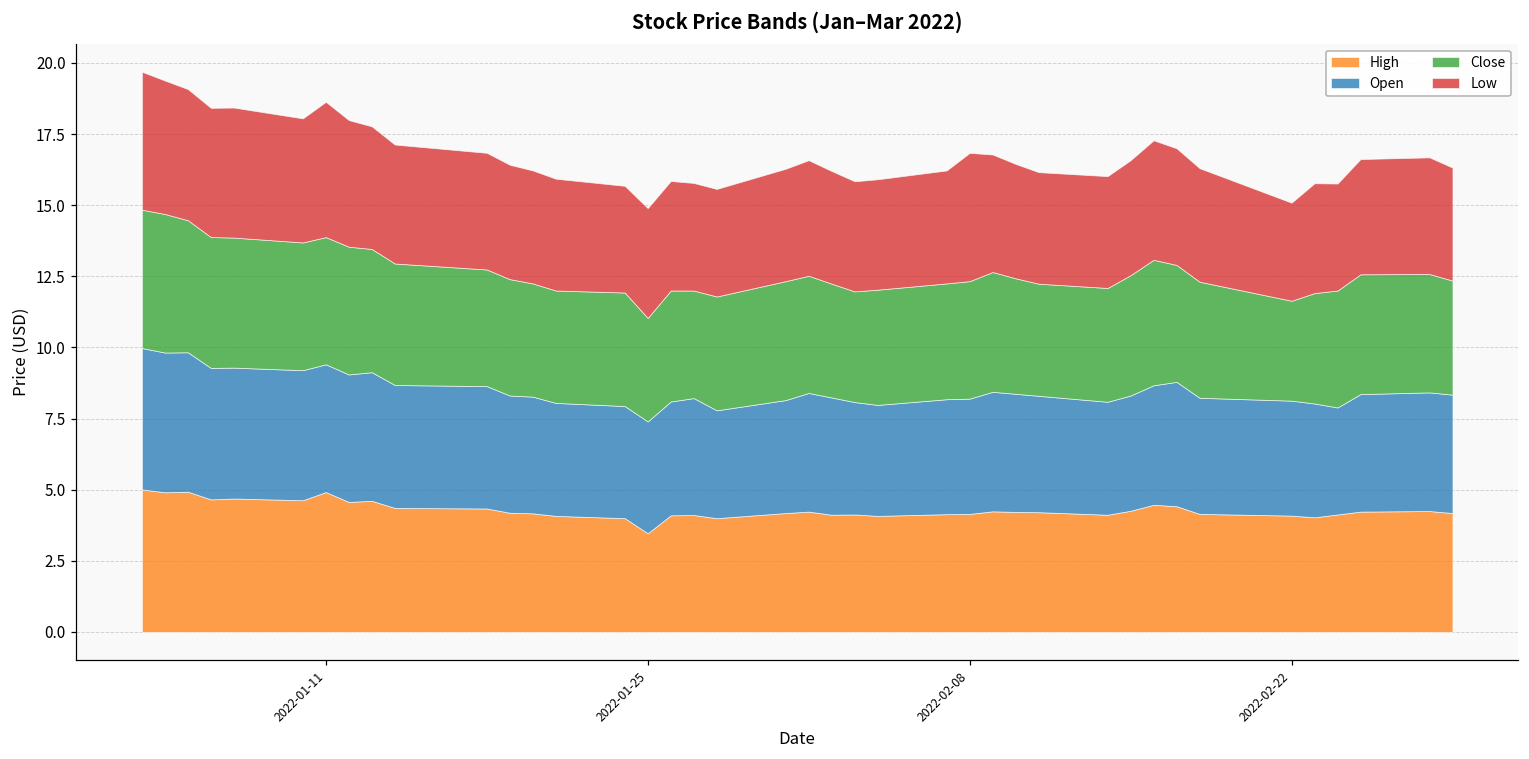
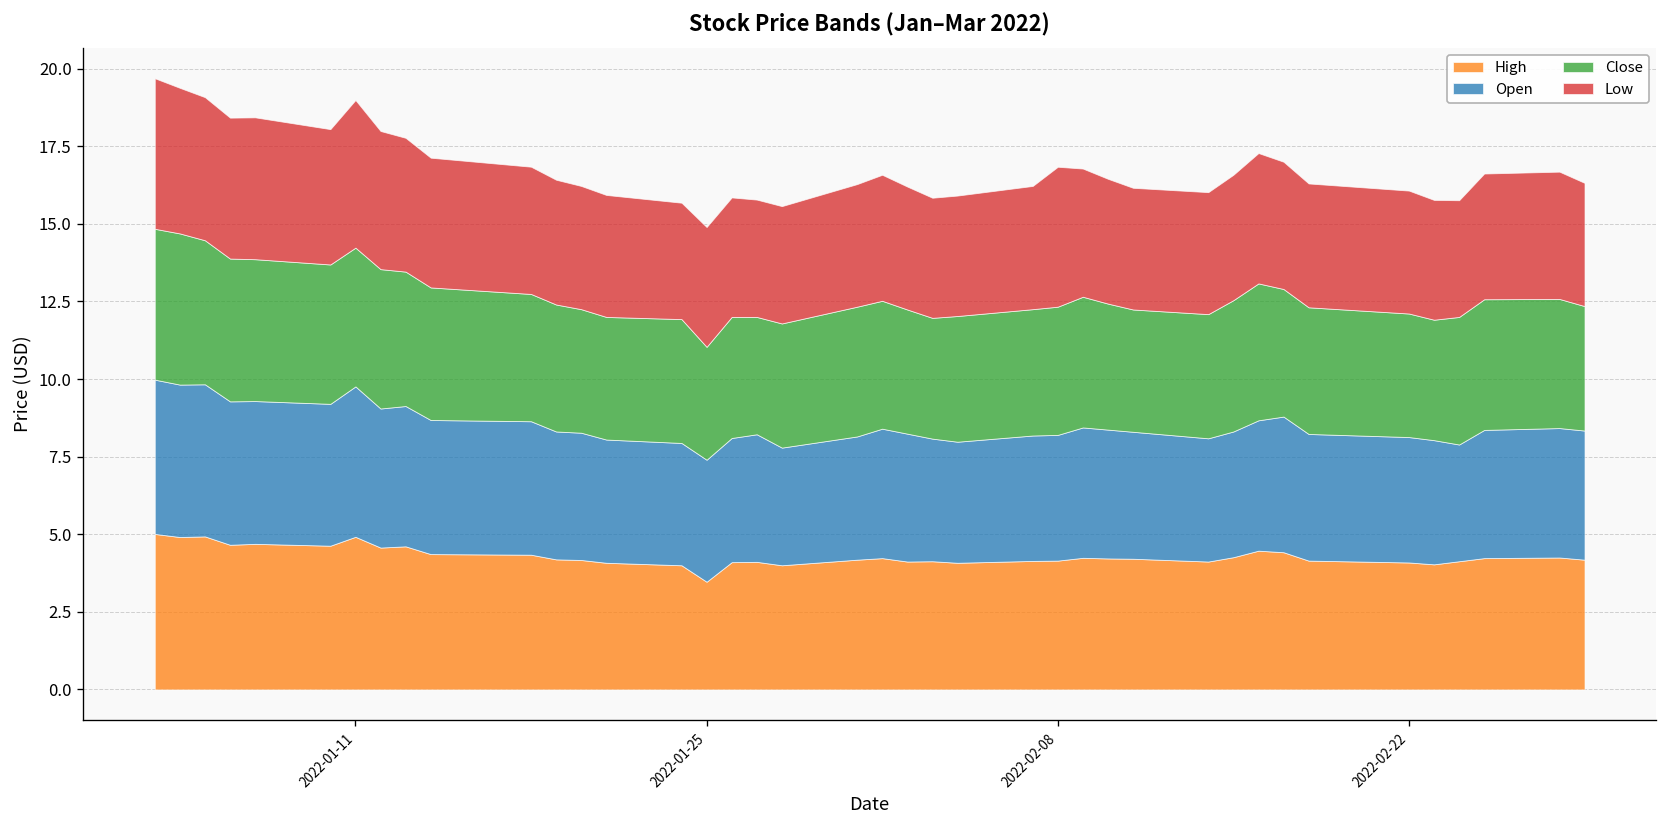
Open, 2022-01-11: 4.5 -> 4.8
Close, 2022-02-22: 3.5 -> 4.0
Low, 2022-02-22: 3.4 -> 4.0
